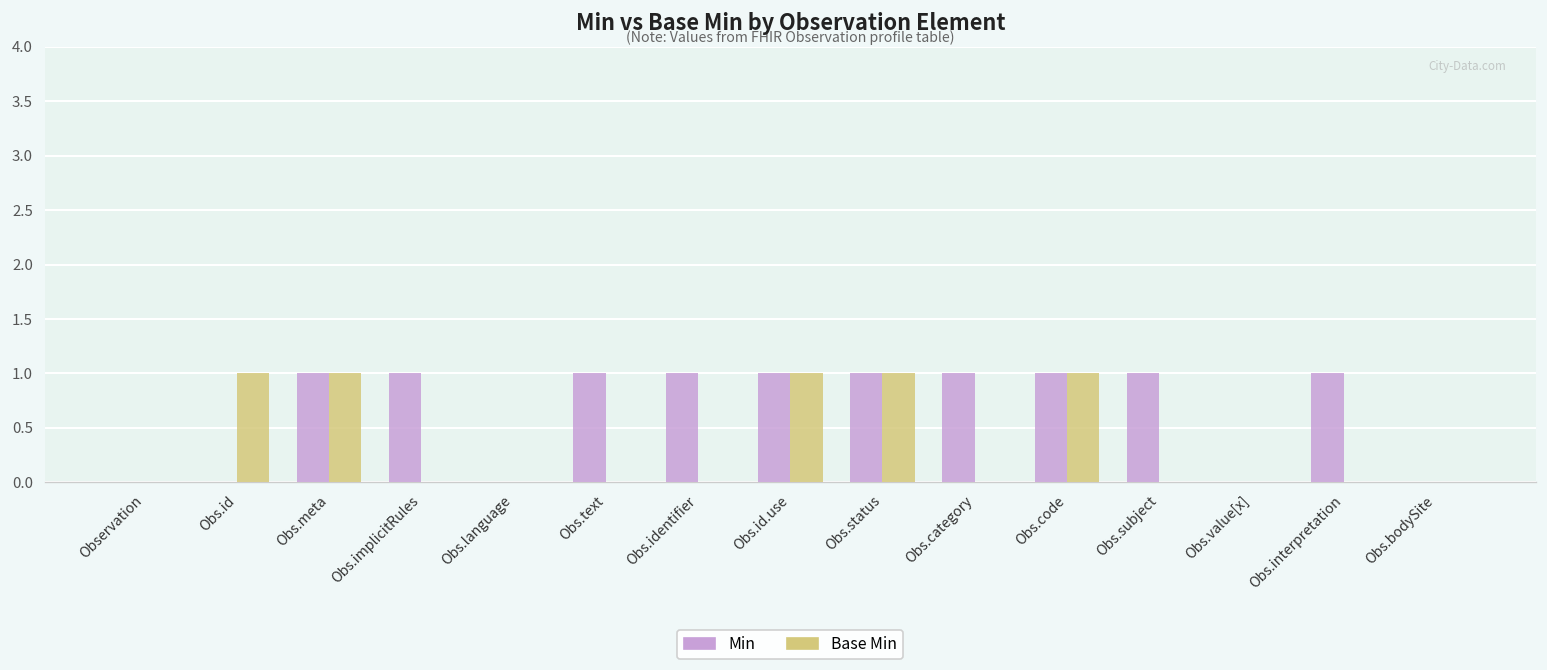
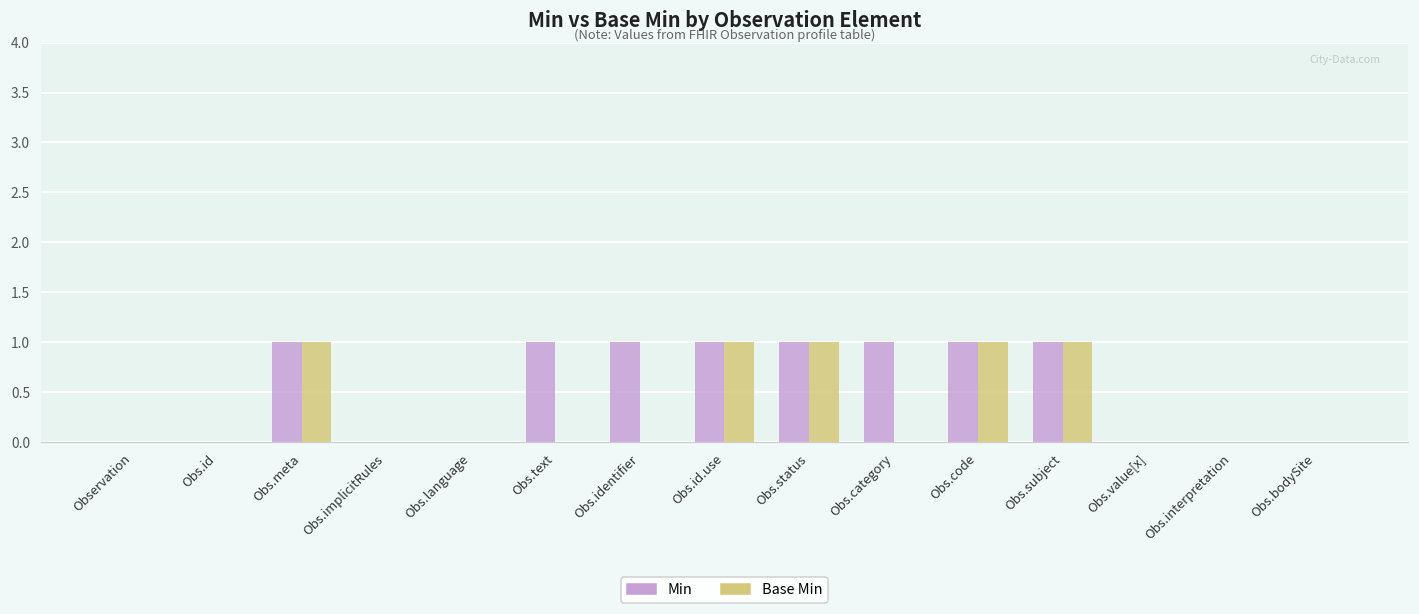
Base Min, Obs.id: 1 -> 0
Min, Obs.implicitRules: 1 -> 0
Base Min, Obs.subject: 0 -> 1
Min, Obs.interpretation: 1 -> 0
